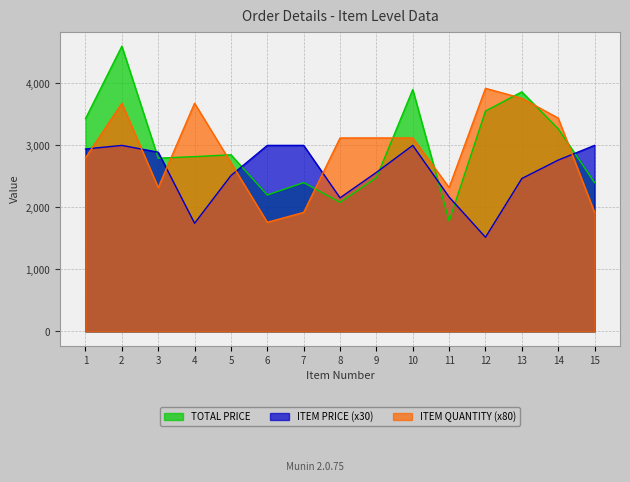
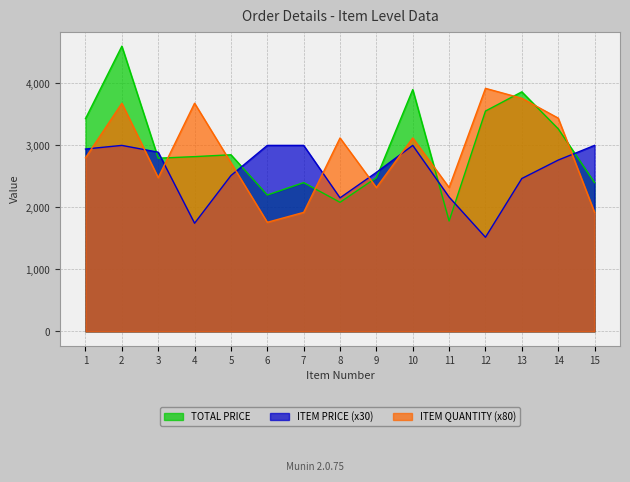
ITEM QUANTITY (x80), 3: 2,300 -> 2,500
ITEM QUANTITY (x80), 9: 3,100 -> 2,300
